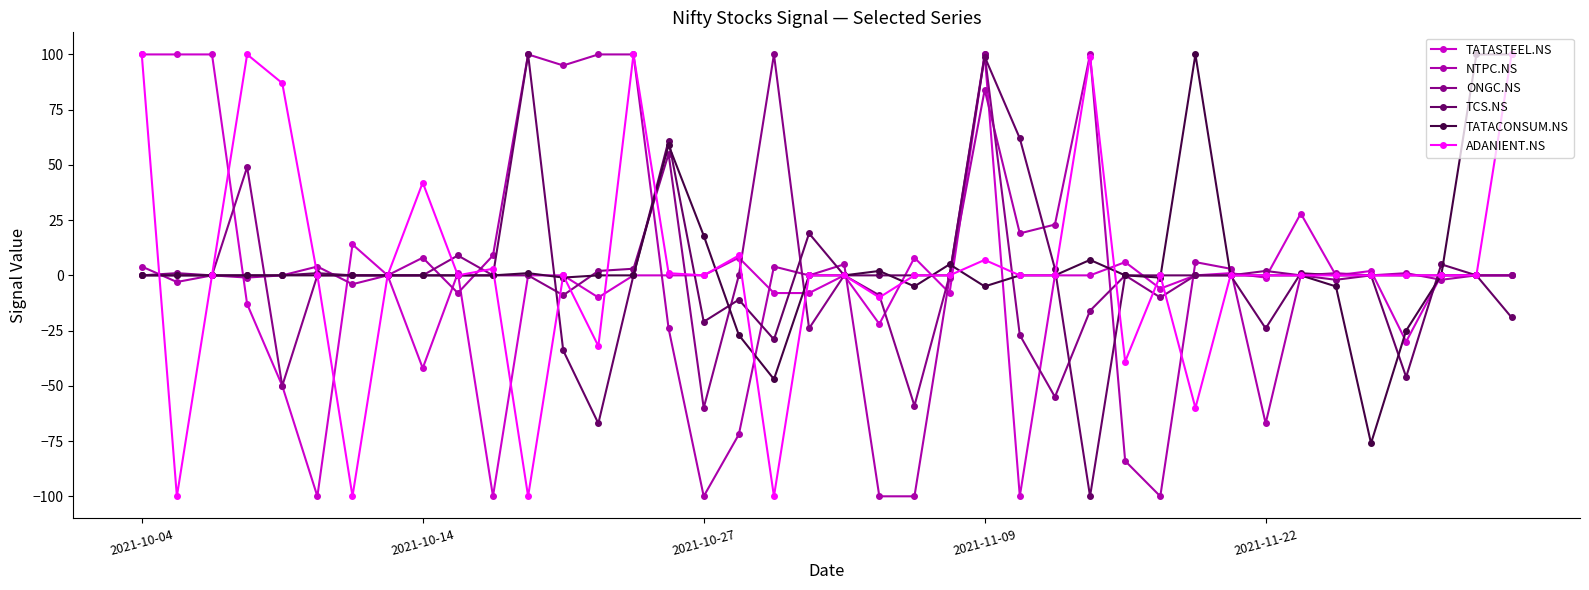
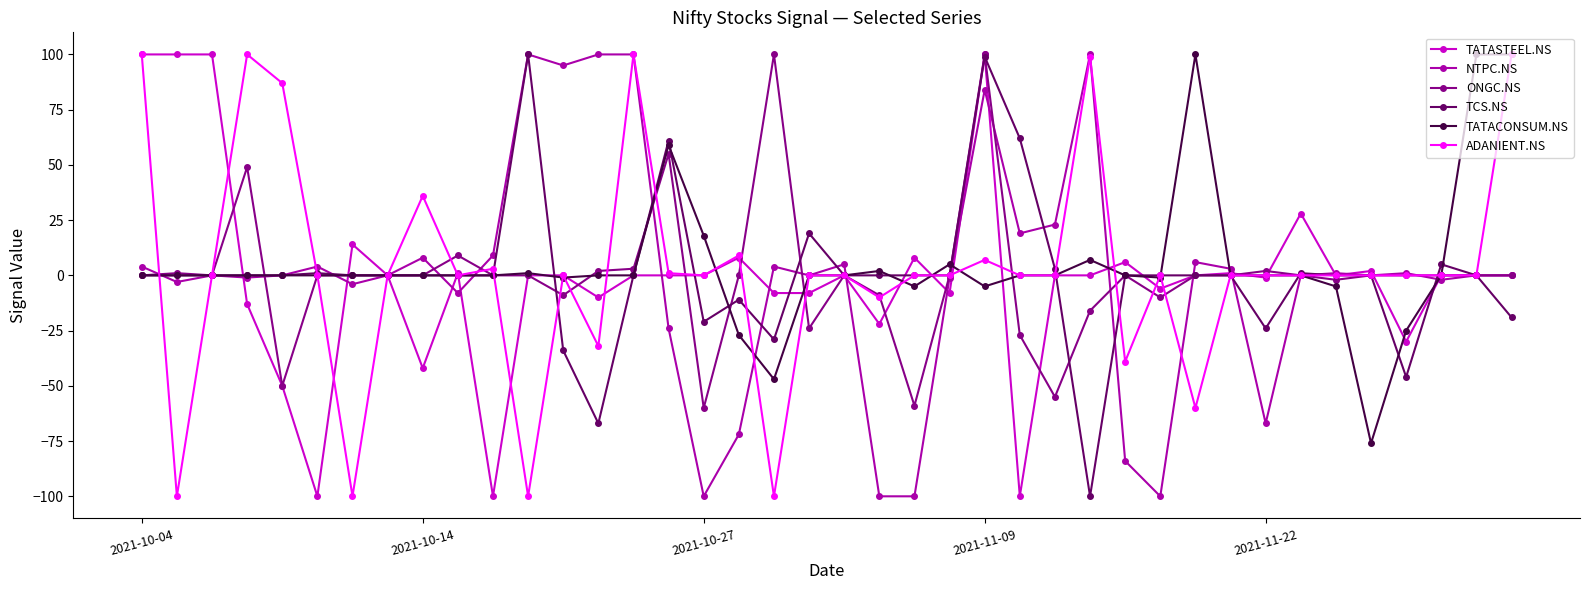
ADANIENT.NS, 2021-10-14: 42 -> 36
